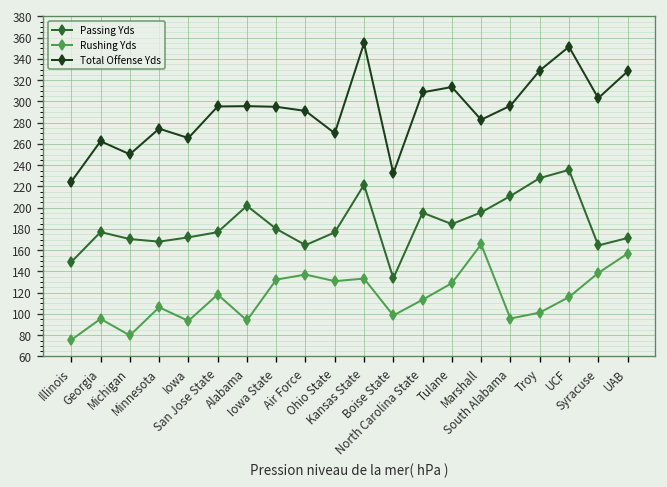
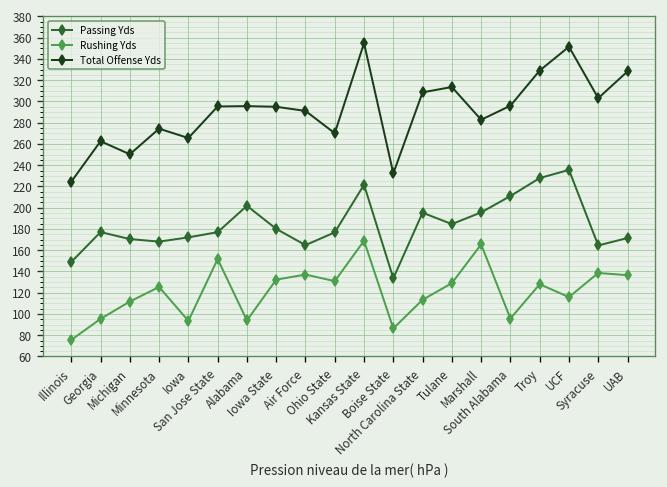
Rushing Yds, Michigan: 80 -> 110
Rushing Yds, Minnesota: 110 -> 130
Rushing Yds, San Jose State: 120 -> 150
Rushing Yds, Kansas State: 130 -> 170
Rushing Yds, Boise State: 100 -> 90
Rushing Yds, Troy: 100 -> 130
Rushing Yds, UAB: 160 -> 140
